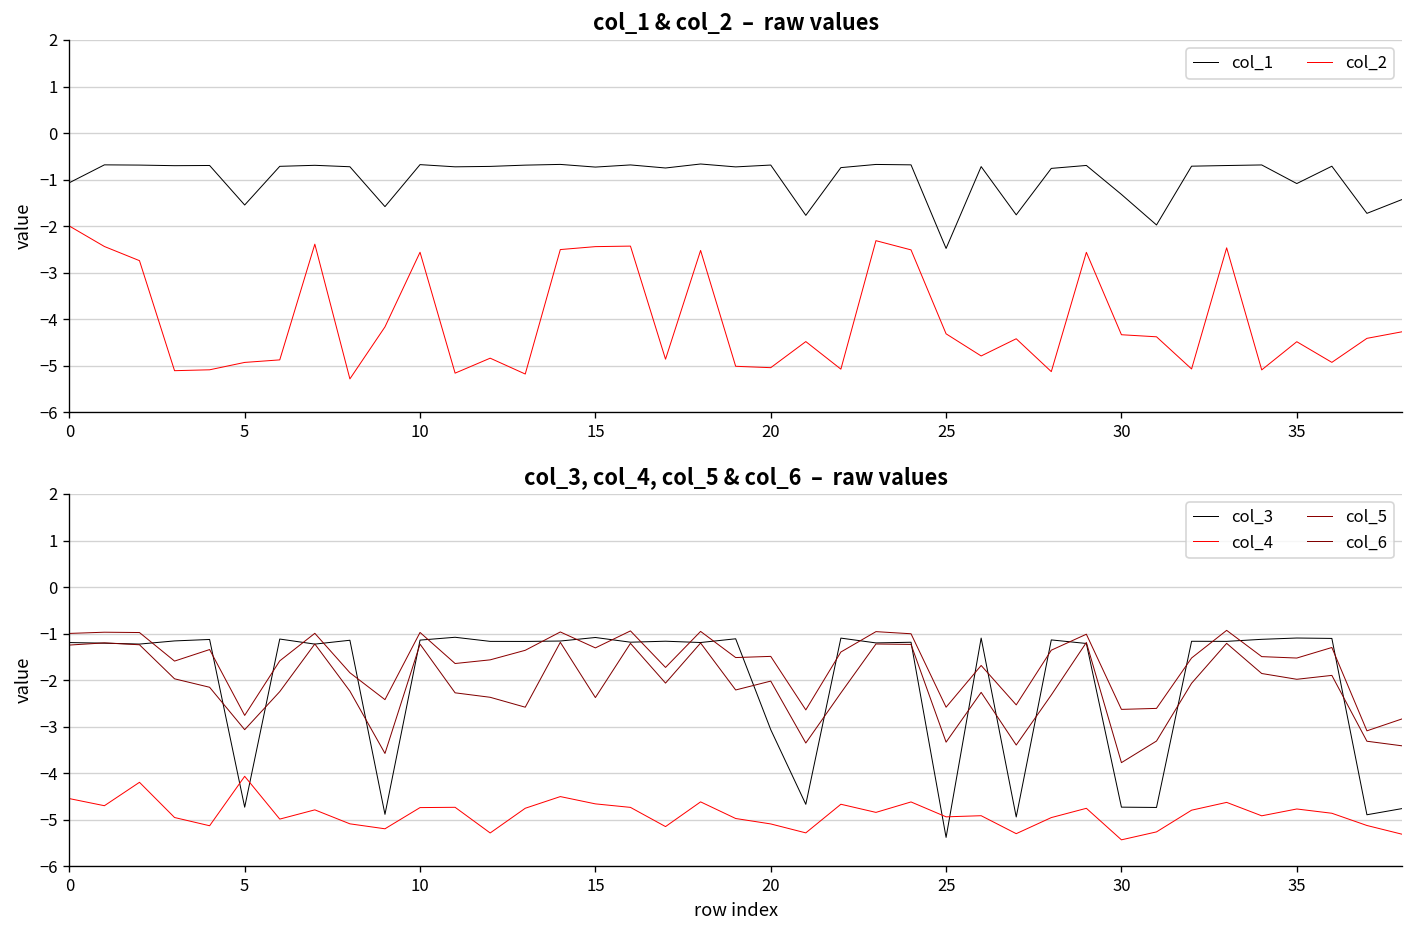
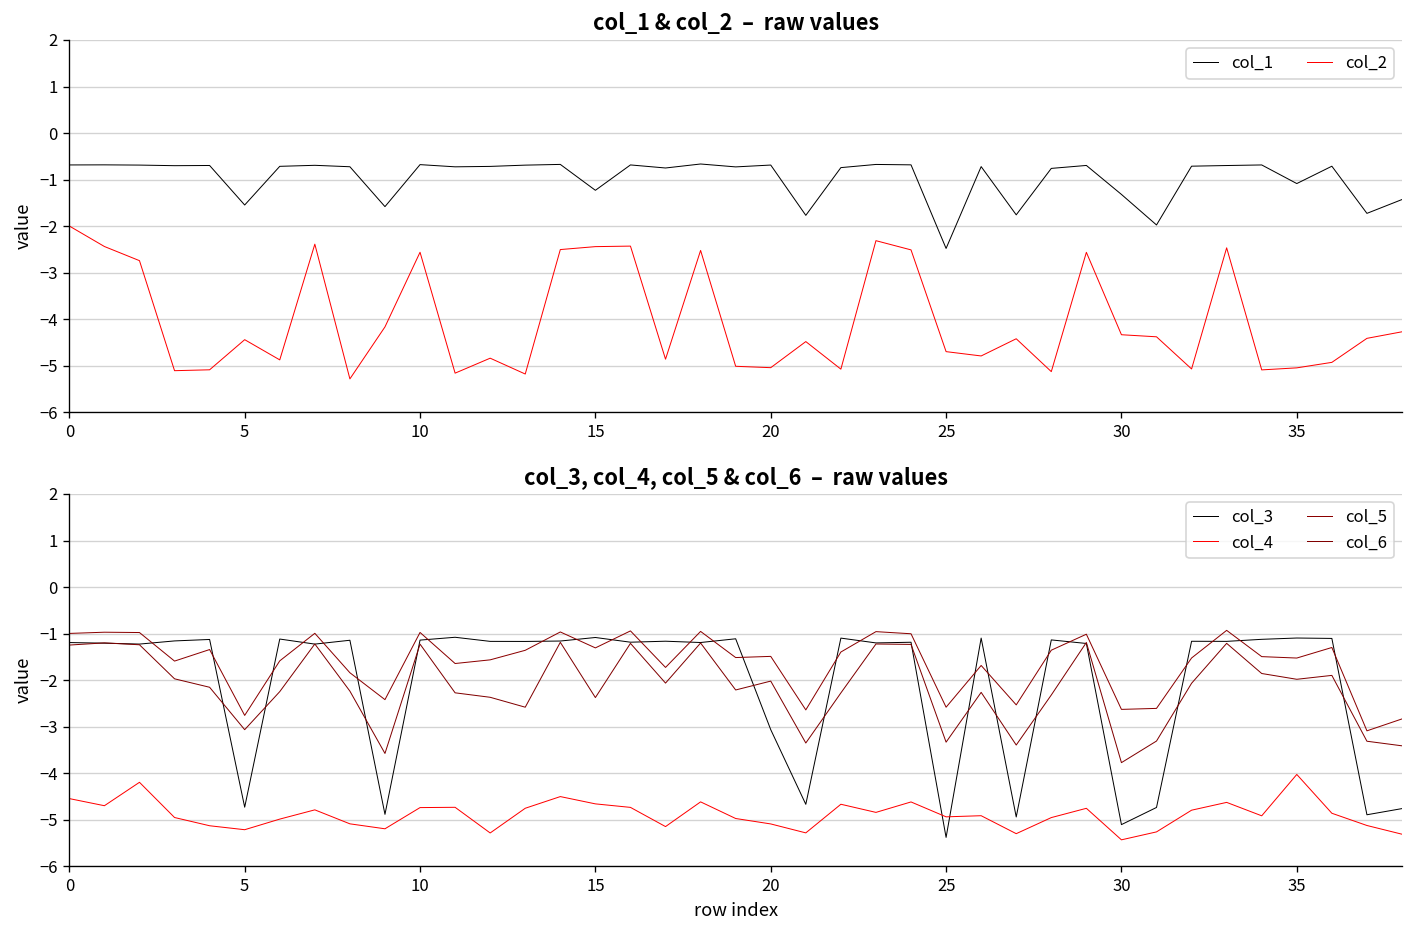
col_1 & col_2 – raw values, col_1, 0: -1.1 -> -0.7
col_1 & col_2 – raw values, col_2, 5: -4.9 -> -4.4
col_1 & col_2 – raw values, col_1, 15: -0.7 -> -1.2
col_1 & col_2 – raw values, col_2, 25: -4.3 -> -4.7
col_1 & col_2 – raw values, col_2, 35: -4.5 -> -5.0
col_3, col_4, col_5 & col_6 – raw values, col_4, 5: -4.1 -> -5.2
col_3, col_4, col_5 & col_6 – raw values, col_3, 30: -4.7 -> -5.1
col_3, col_4, col_5 & col_6 – raw values, col_4, 35: -4.8 -> -4.0
